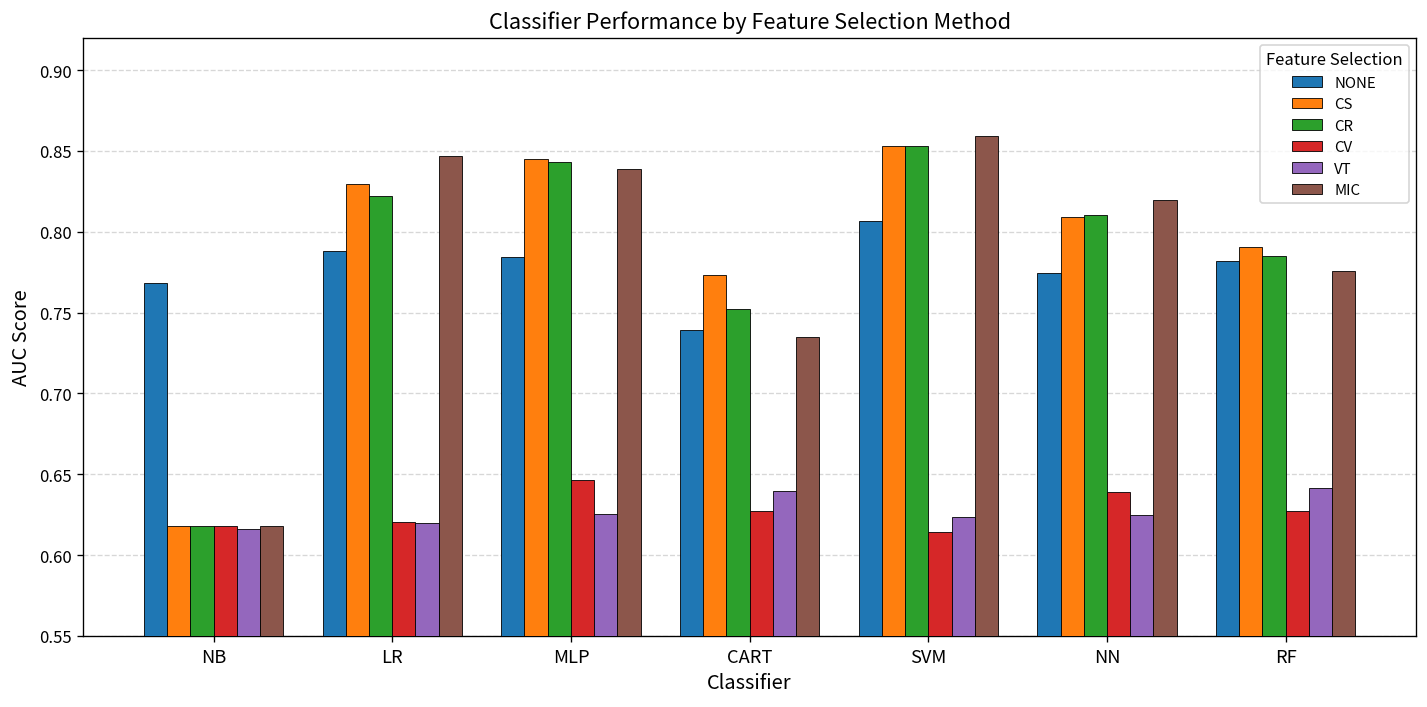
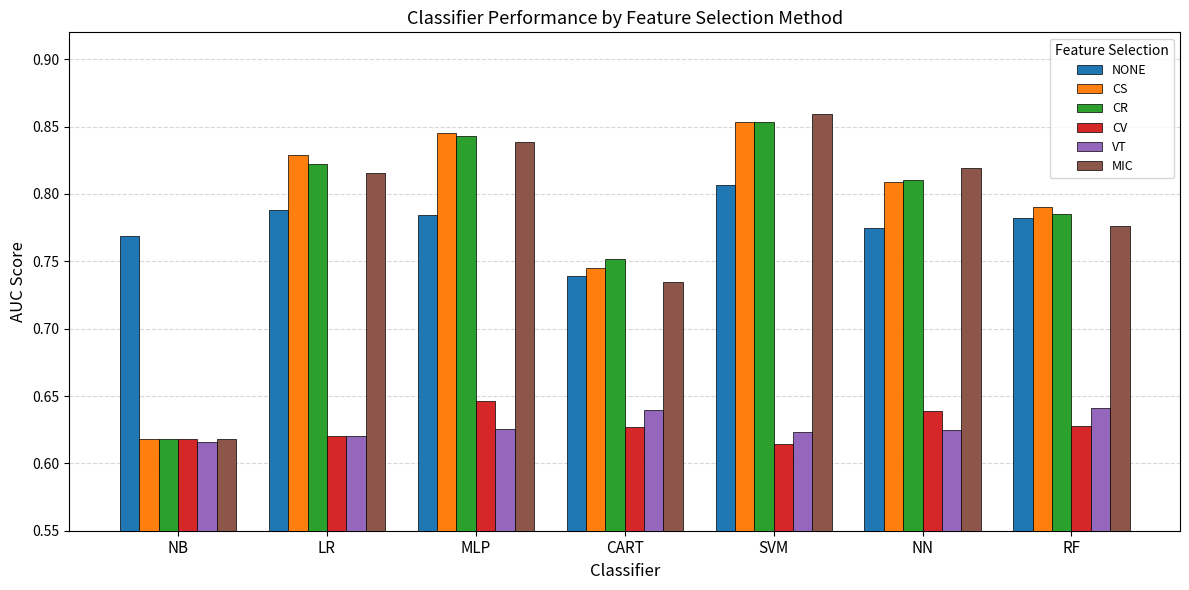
MIC, LR: 0.847 -> 0.815
CS, CART: 0.773 -> 0.745
